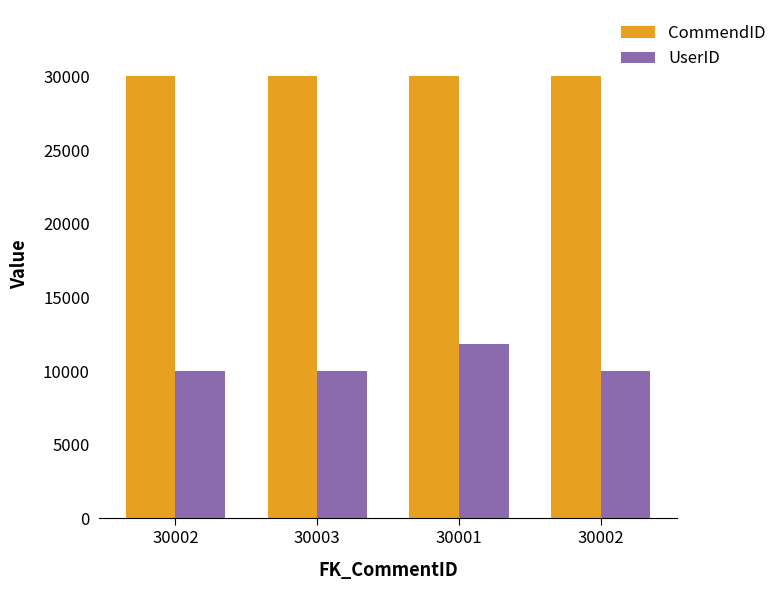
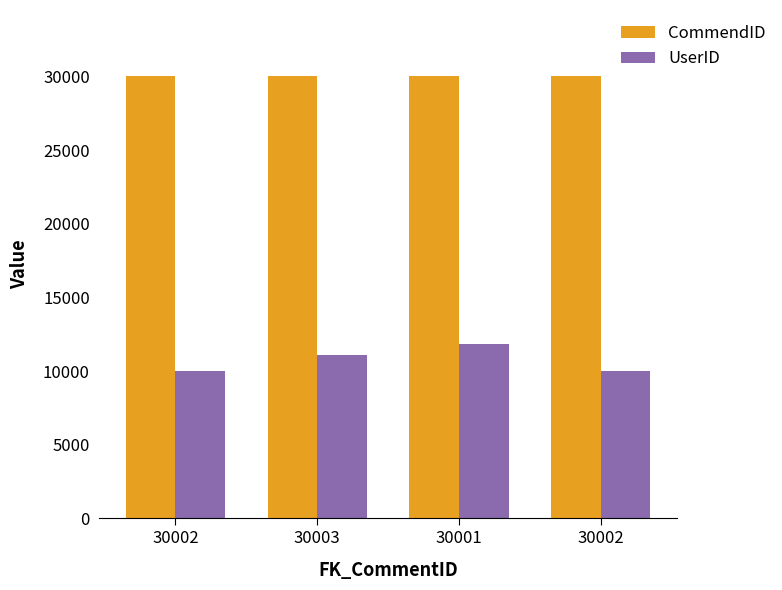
UserID, 30003: 10000 -> 11100
